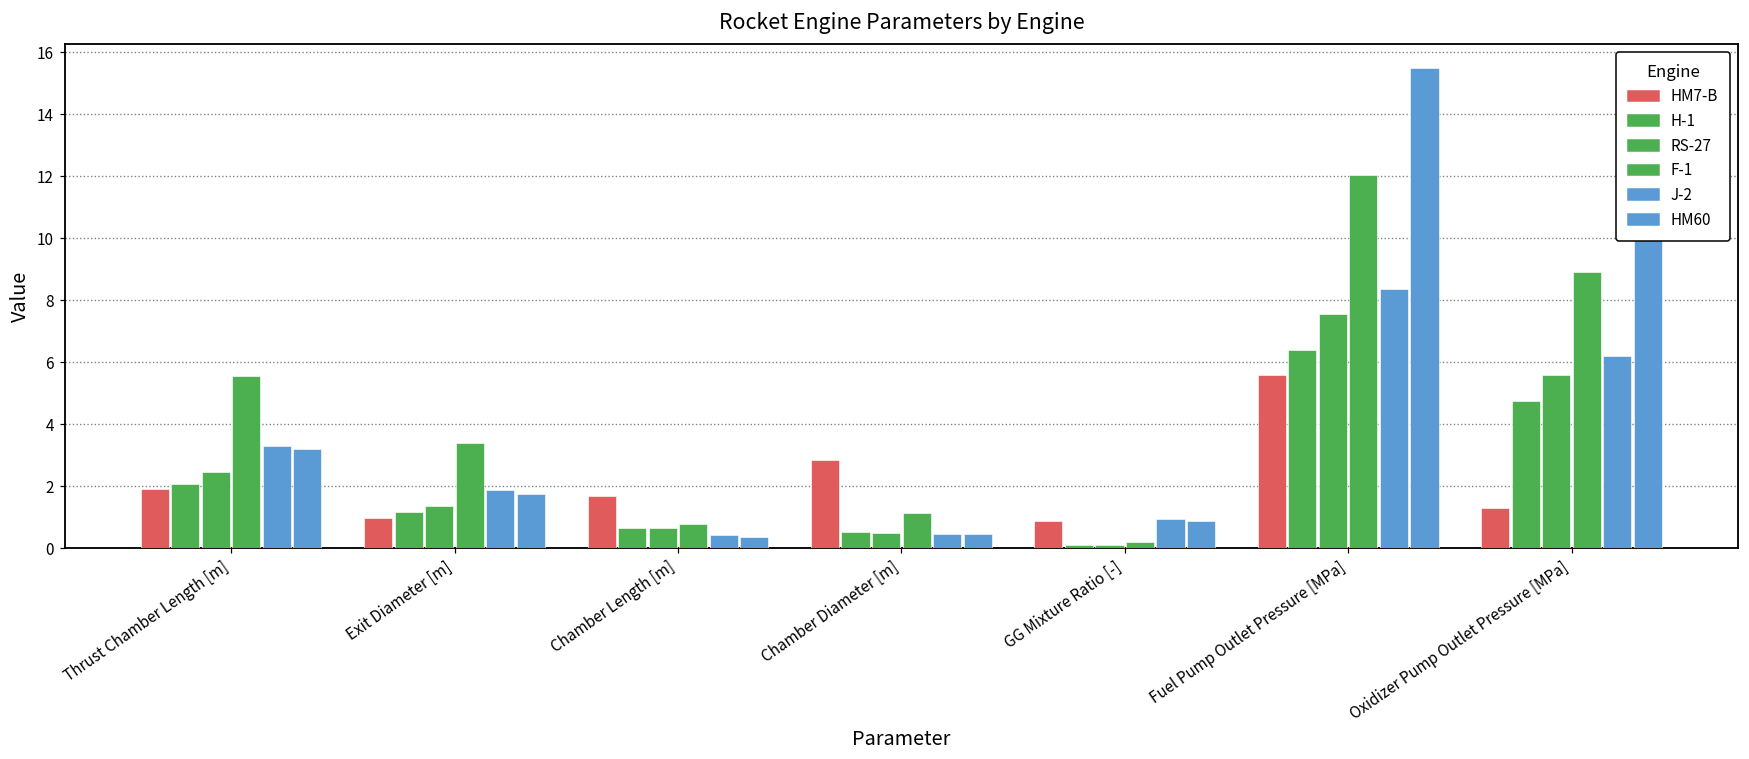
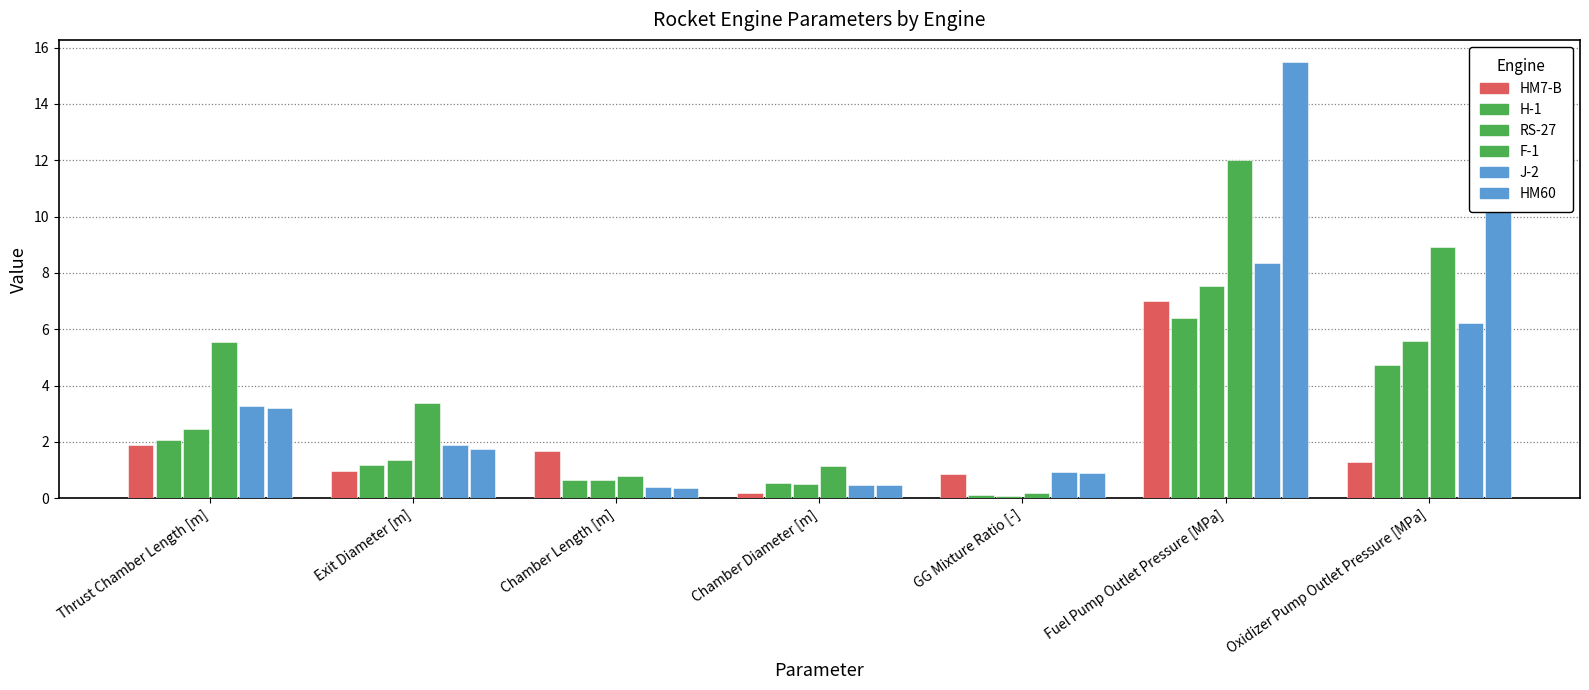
HM7-B, Chamber Diameter [m]: 2.8 -> 0.2
HM7-B, Fuel Pump Outlet Pressure [MPa]: 5.6 -> 7.0
